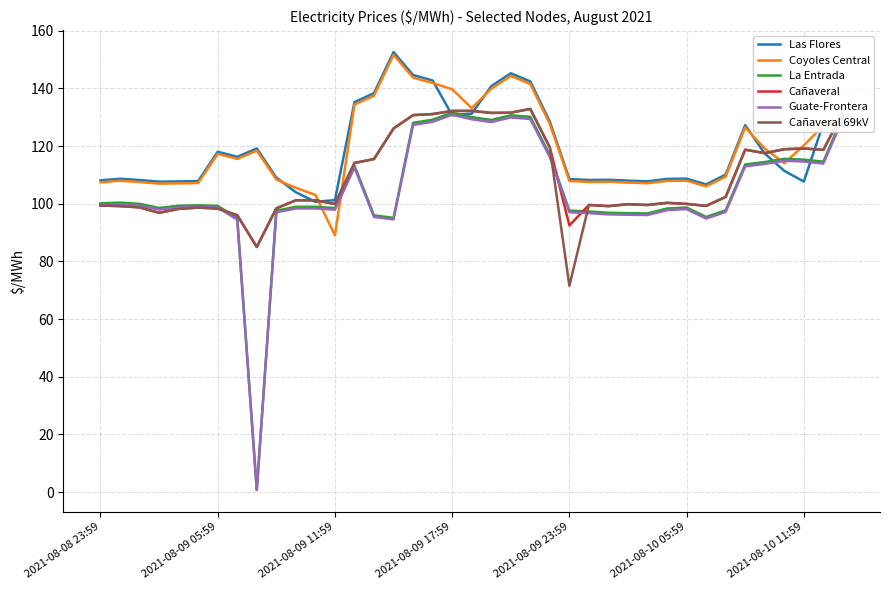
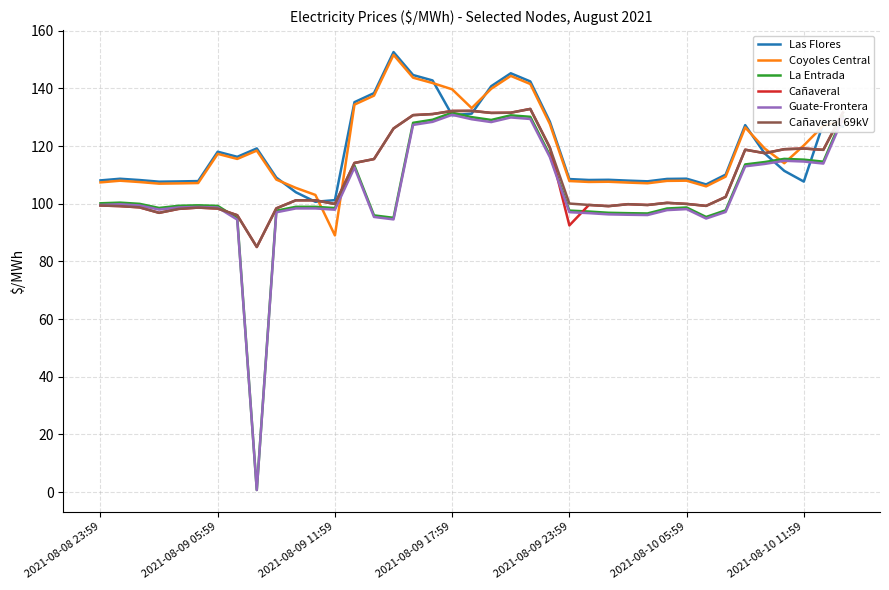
Cañaveral 69kV, 2021-08-09 23:59: 72 -> 100
